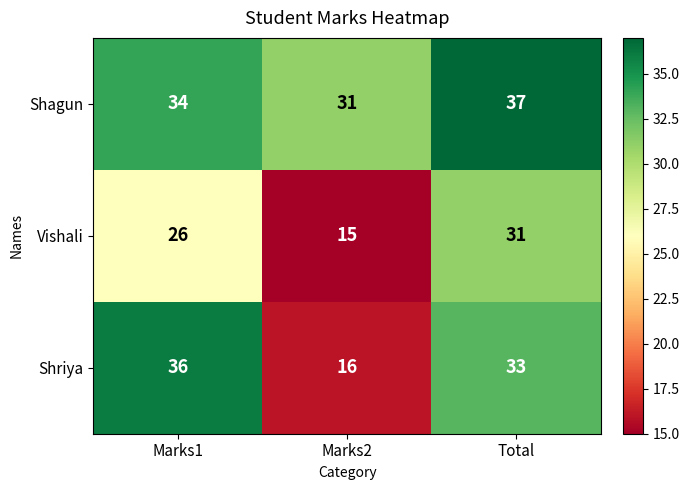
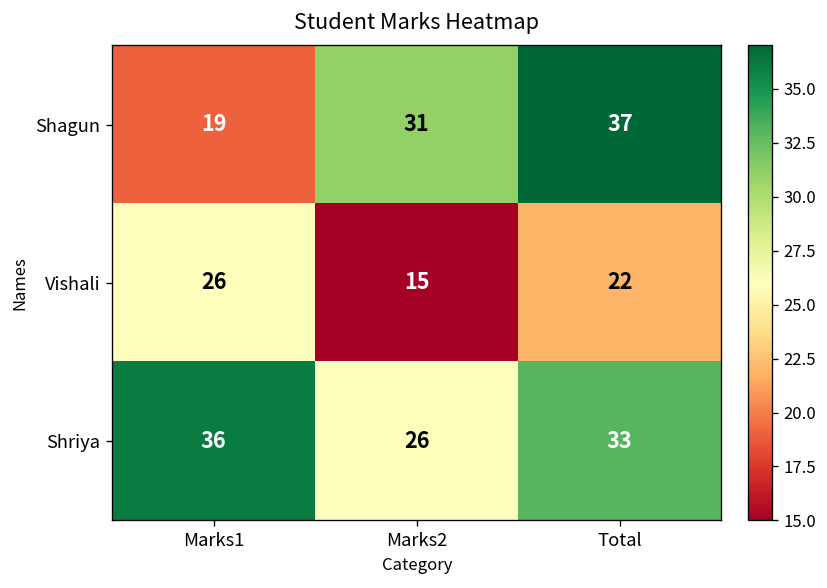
Shagun, Marks1: 34 -> 19
Vishali, Total: 31 -> 22
Shriya, Marks2: 16 -> 26
